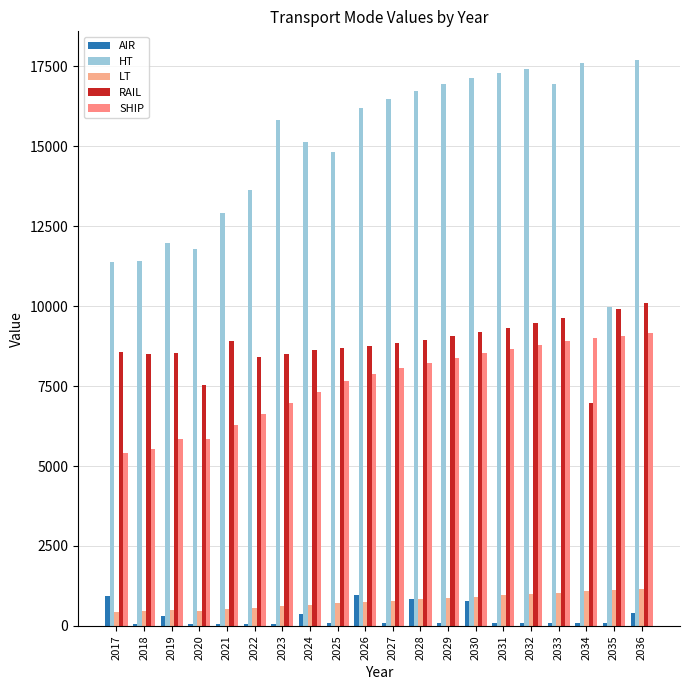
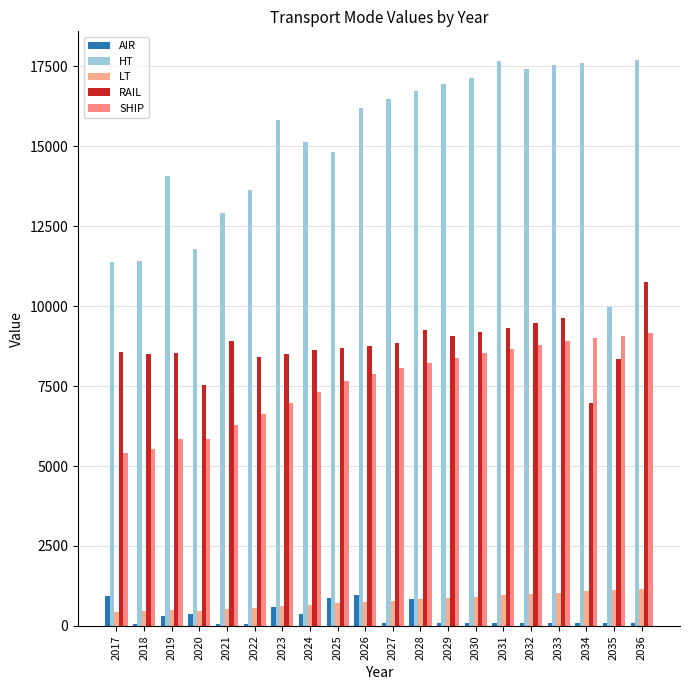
HT, 2019: 12000 -> 14100
AIR, 2020: 0 -> 400
AIR, 2023: 100 -> 600
AIR, 2025: 100 -> 900
RAIL, 2028: 9000 -> 9200
AIR, 2030: 800 -> 100
HT, 2031: 17300 -> 17700
HT, 2033: 17000 -> 17500
RAIL, 2035: 9900 -> 8400
AIR, 2036: 400 -> 100
RAIL, 2036: 10100 -> 10700
